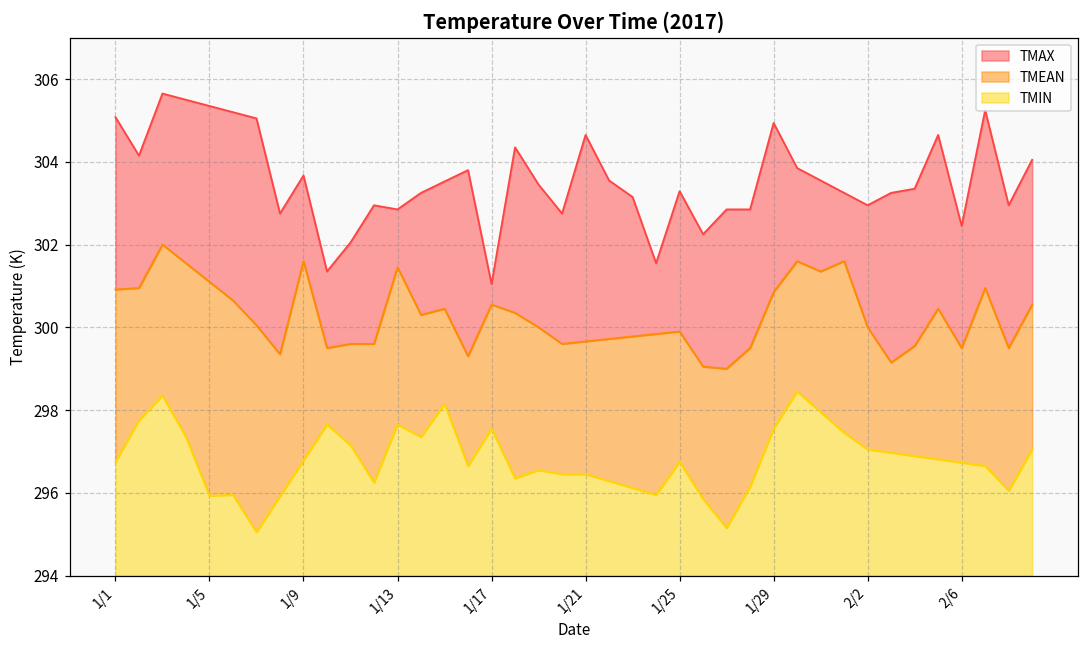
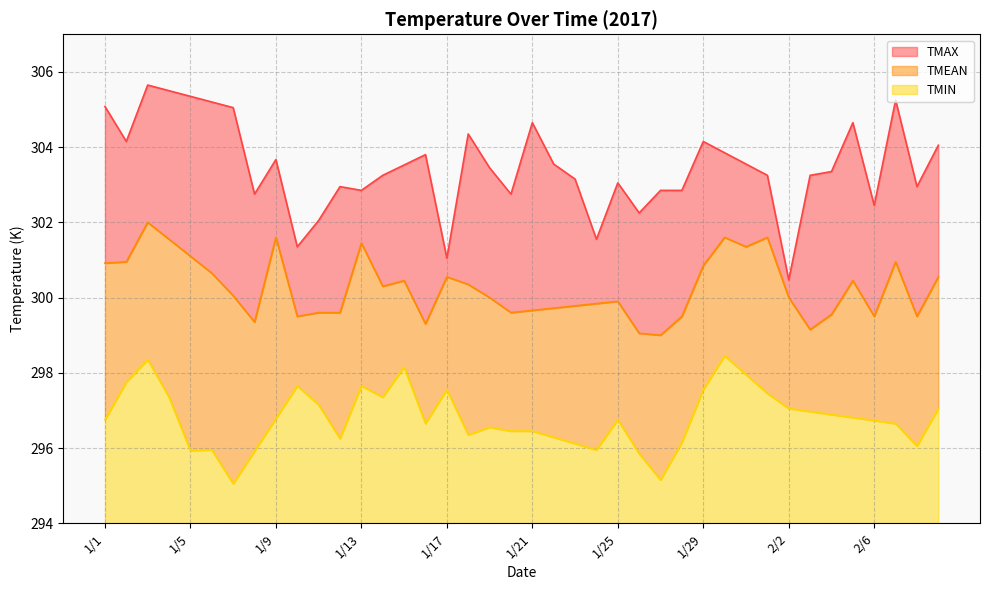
TMAX, 1/25: 303.3 -> 303.1
TMAX, 1/29: 304.9 -> 304.2
TMAX, 2/2: 303.0 -> 300.5
